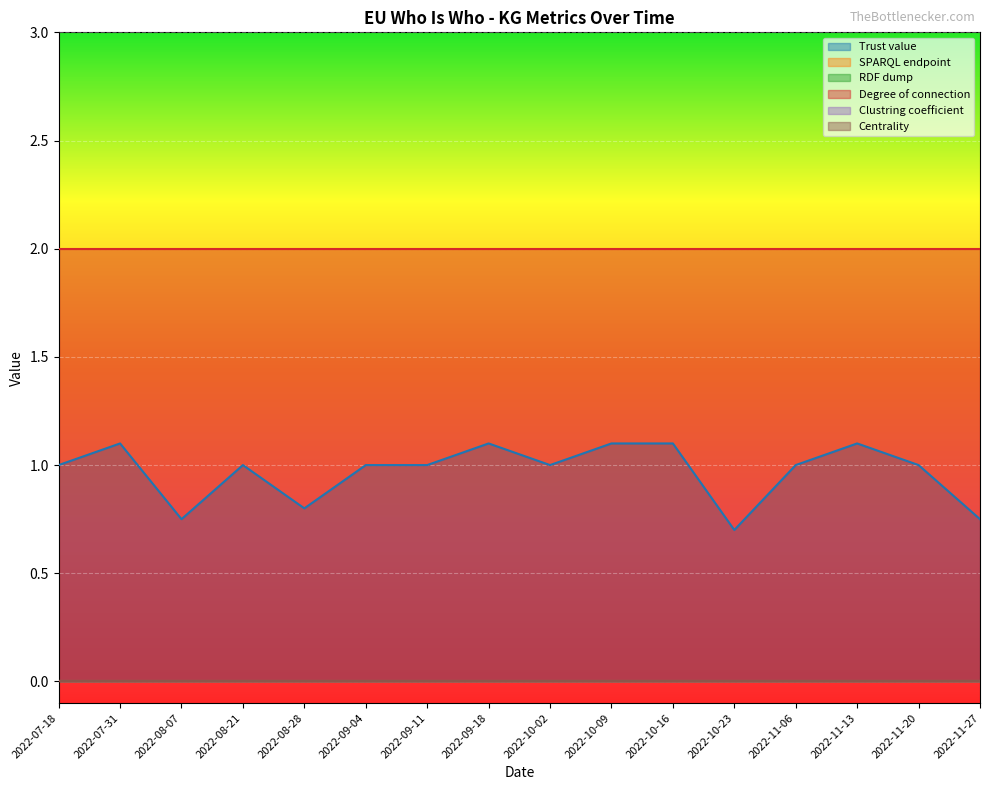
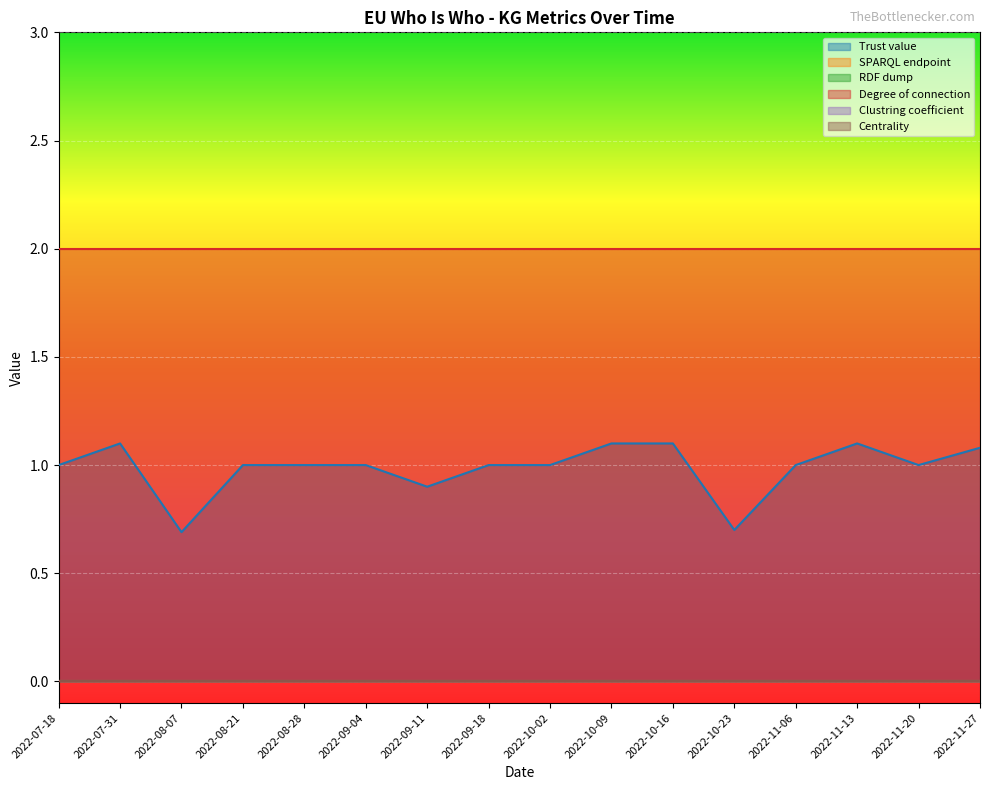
Trust value, 2022-08-07: 0.75 -> 0.69
Trust value, 2022-08-28: 0.8 -> 1.0
Trust value, 2022-09-11: 1.0 -> 0.9
Trust value, 2022-09-18: 1.1 -> 1.0
Trust value, 2022-11-27: 0.75 -> 1.08
